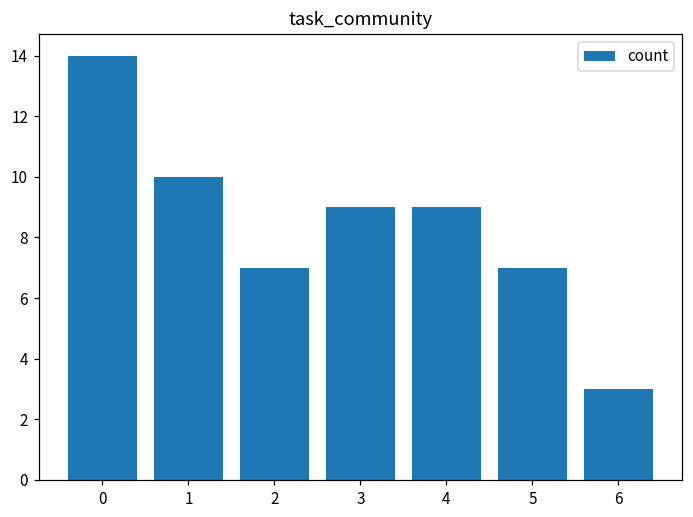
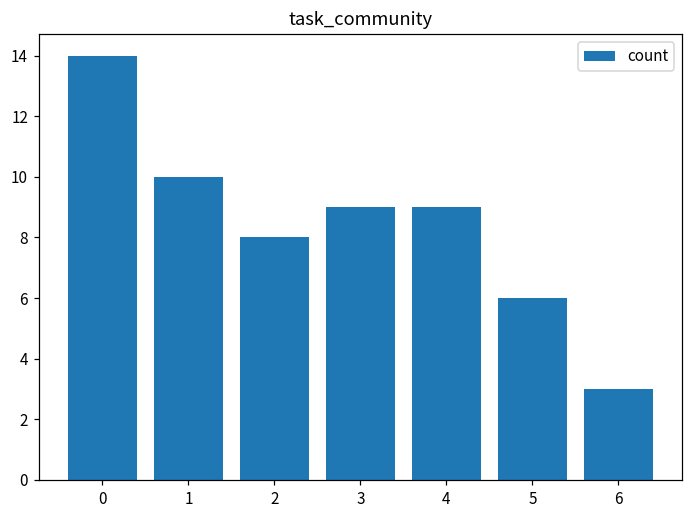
2: 7 -> 8
5: 7 -> 6
